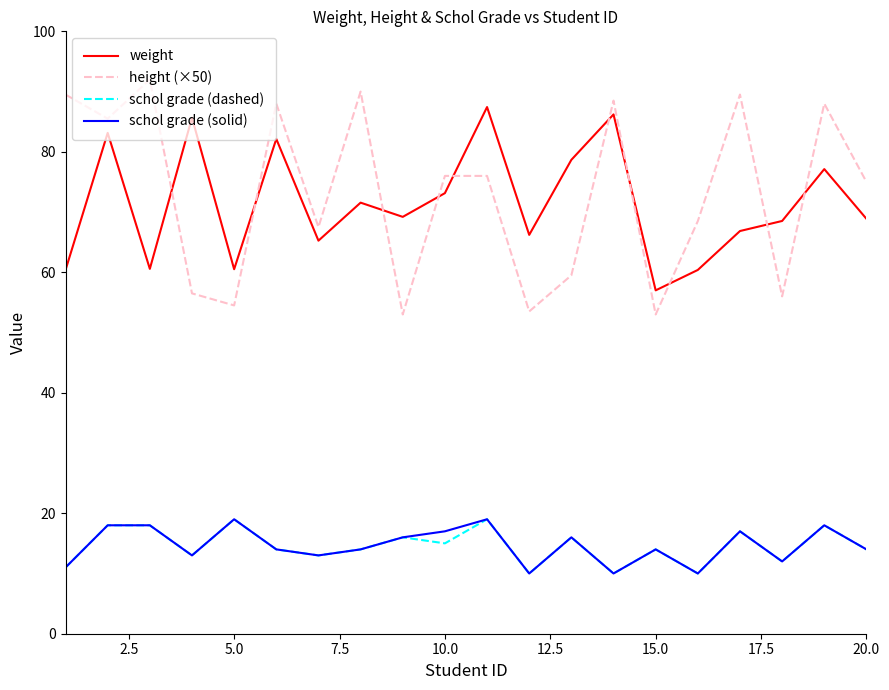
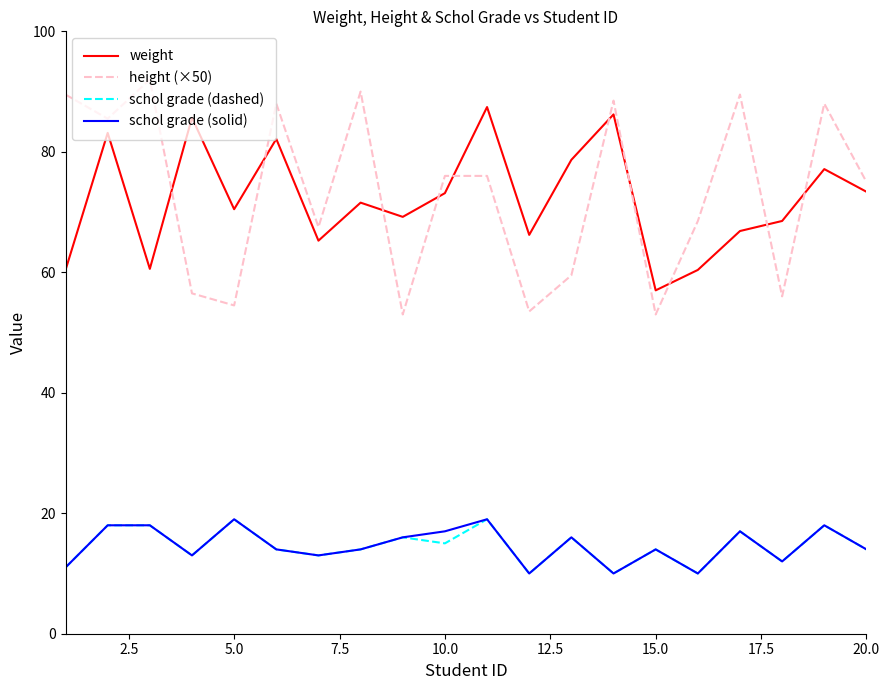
weight, 5.0: 61 -> 70
weight, 20.0: 69 -> 73
